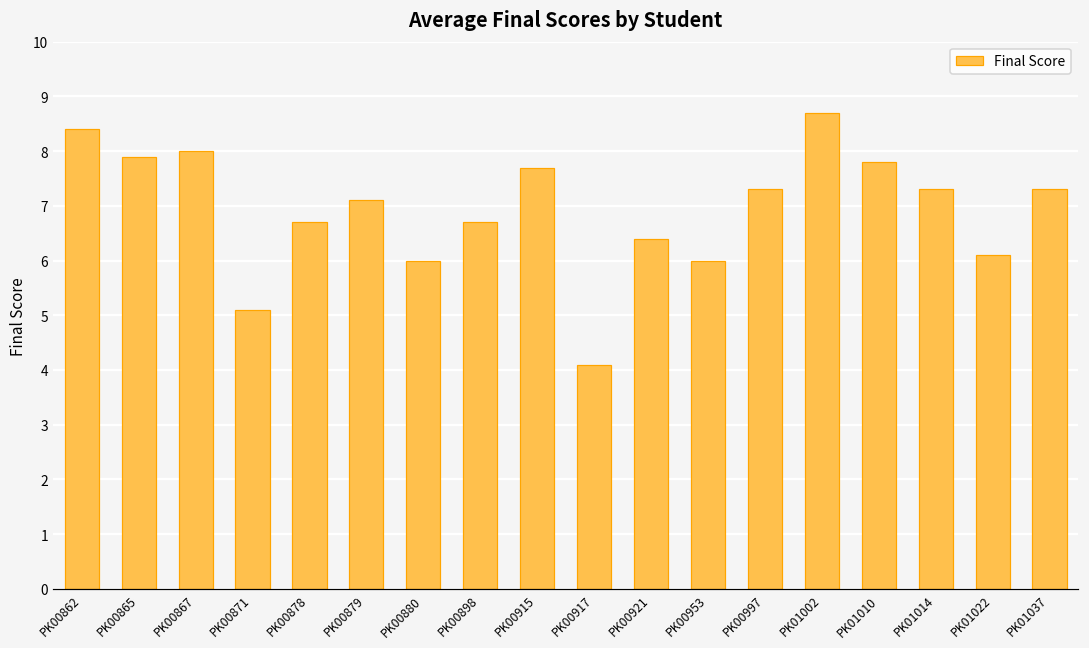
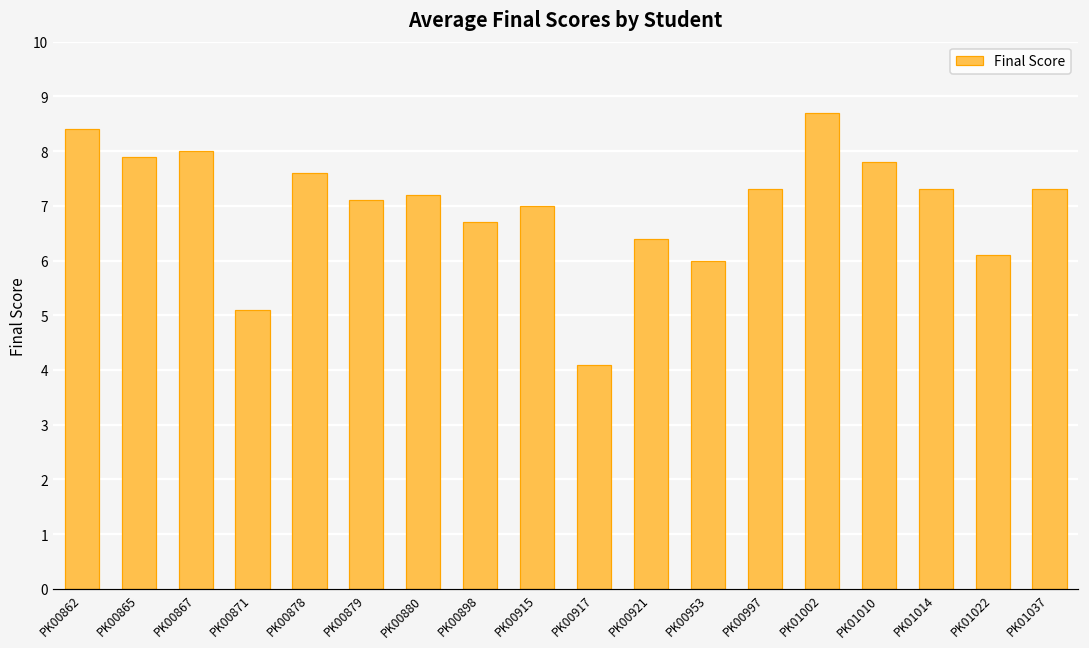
PK00878: 6.7 -> 7.6
PK00880: 6.0 -> 7.2
PK00915: 7.7 -> 7.0
